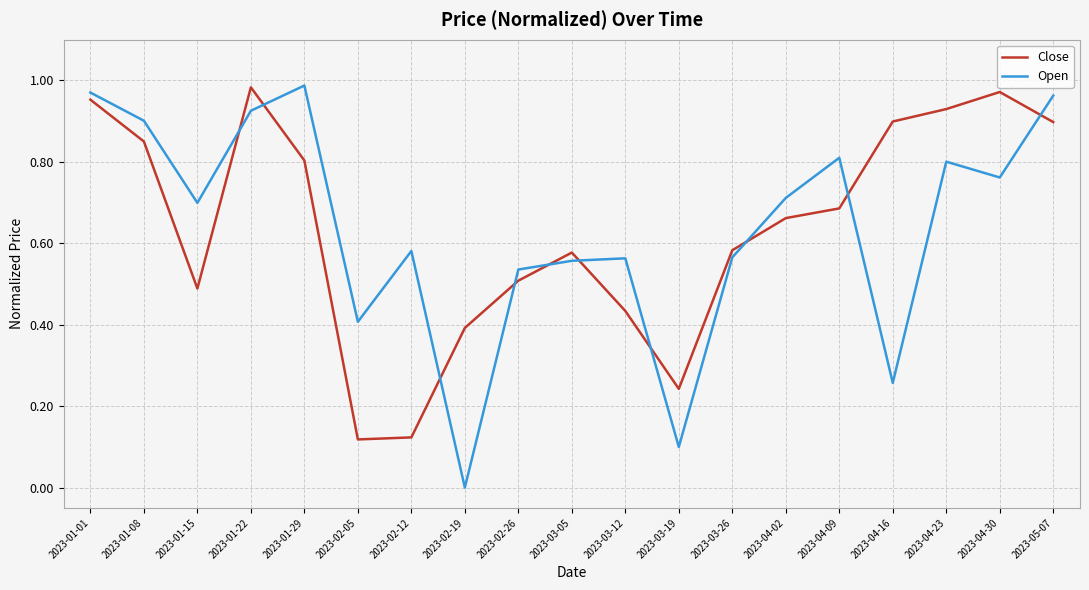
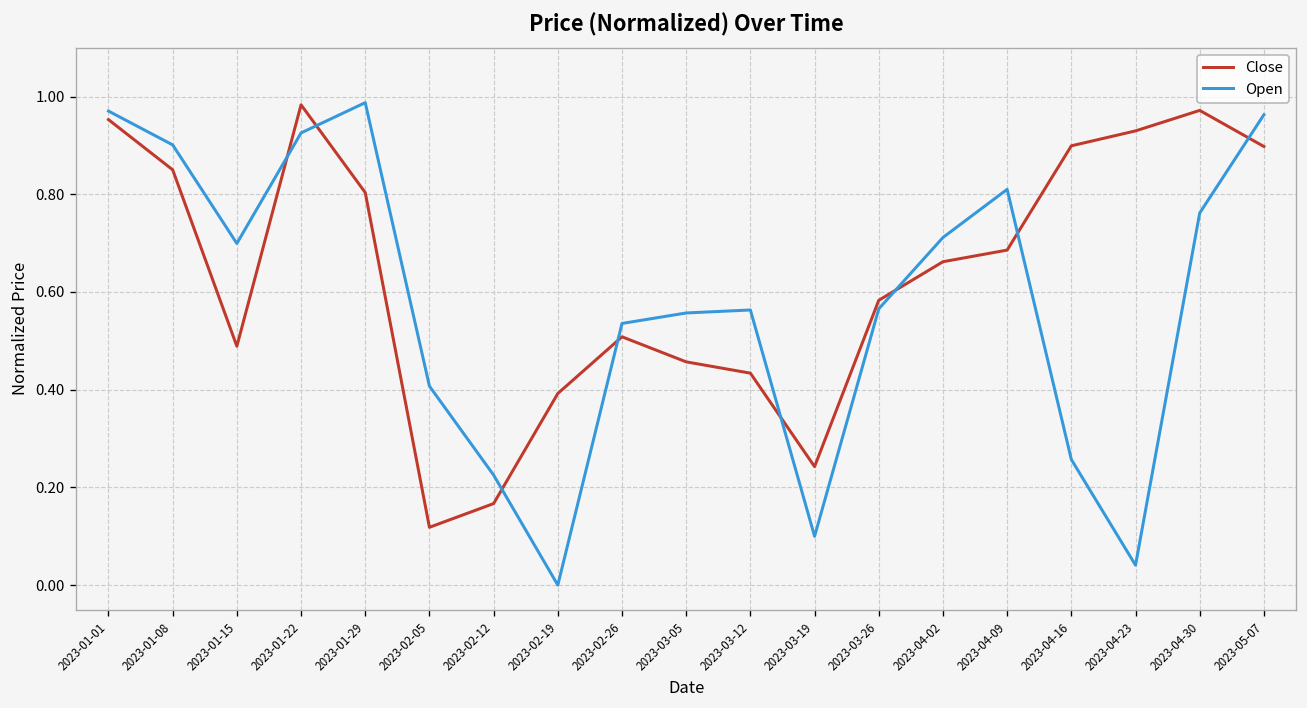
Close, 2023-02-12: 0.12 -> 0.17
Open, 2023-02-12: 0.58 -> 0.23
Close, 2023-03-05: 0.58 -> 0.46
Open, 2023-04-23: 0.80 -> 0.04
